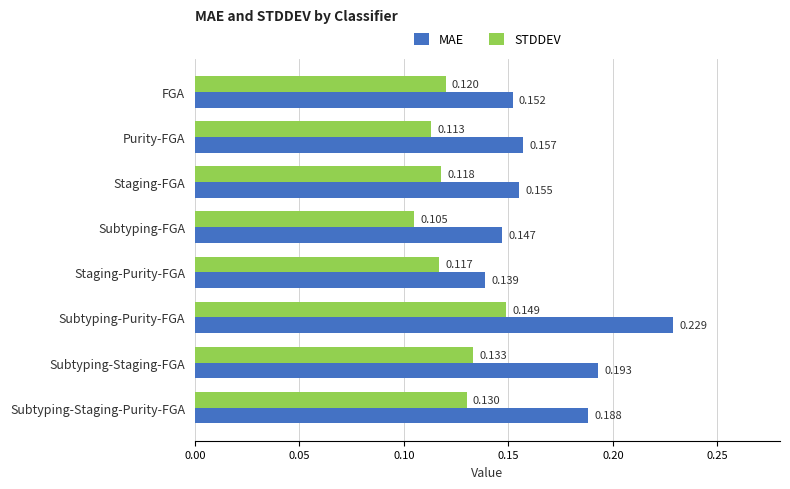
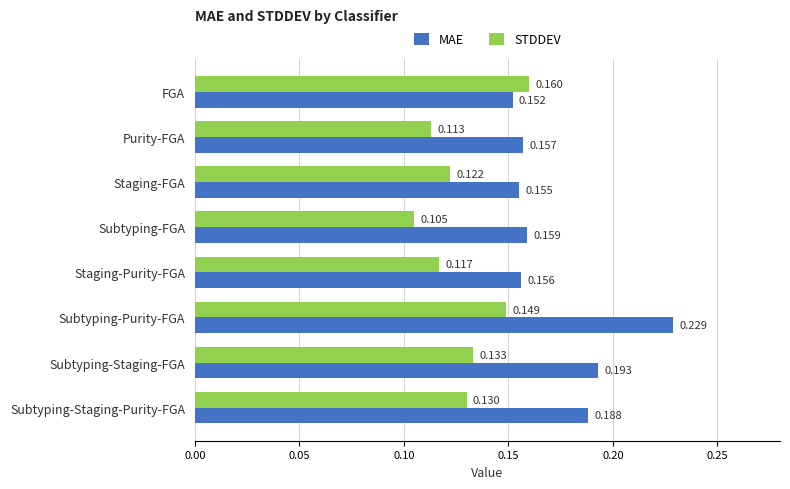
STDDEV, FGA: 0.120 -> 0.160
STDDEV, Staging-FGA: 0.118 -> 0.122
MAE, Subtyping-FGA: 0.147 -> 0.159
MAE, Staging-Purity-FGA: 0.139 -> 0.156
